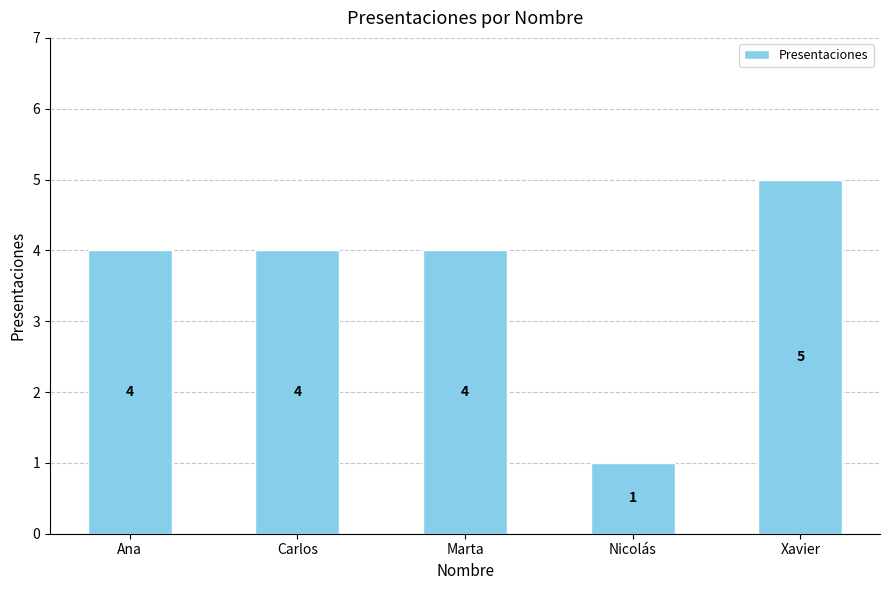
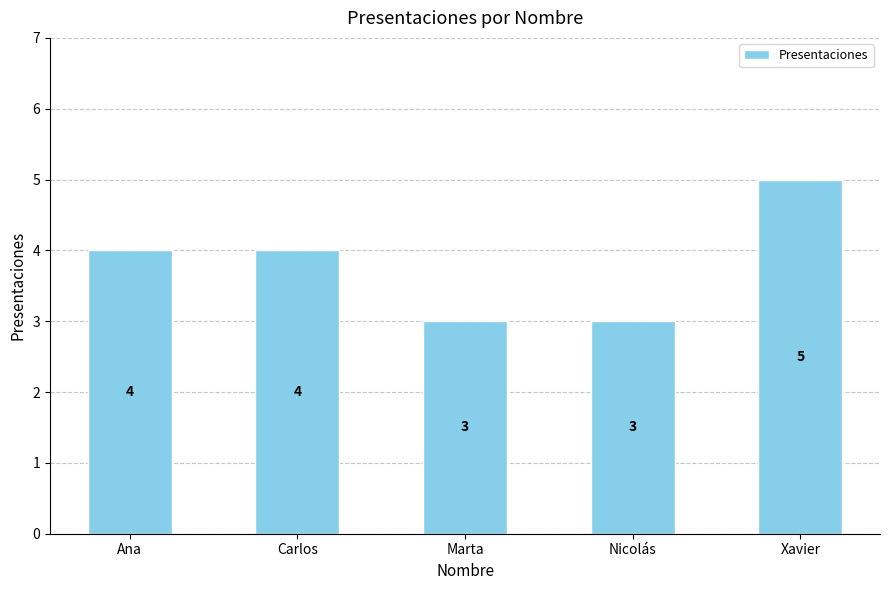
Marta: 4 -> 3
Nicolás: 1 -> 3
